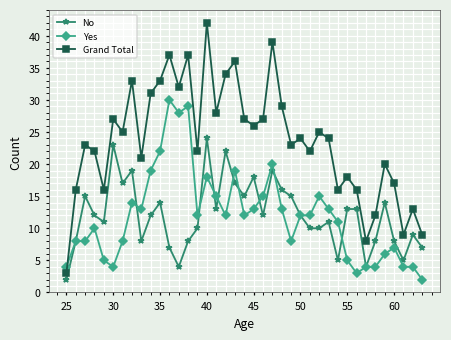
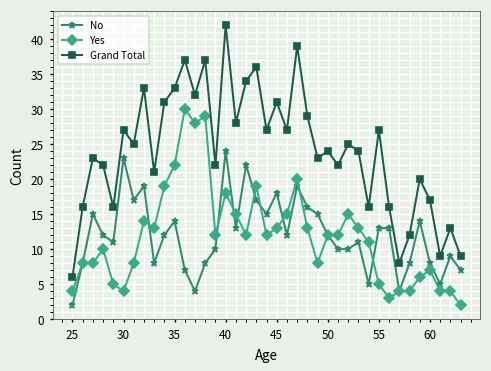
Grand Total, 25: 3 -> 6
Grand Total, 45: 26 -> 31
Grand Total, 55: 18 -> 27
